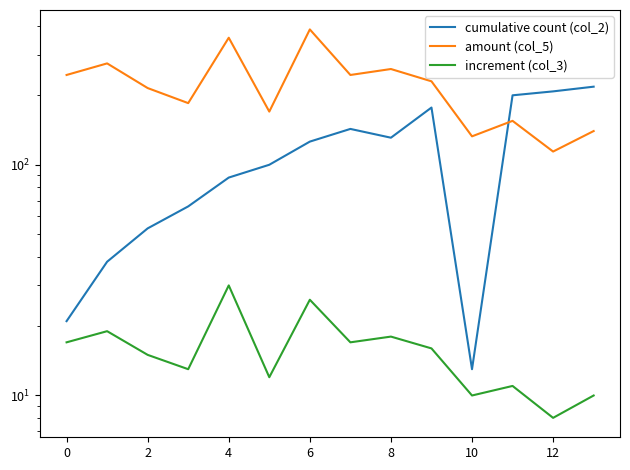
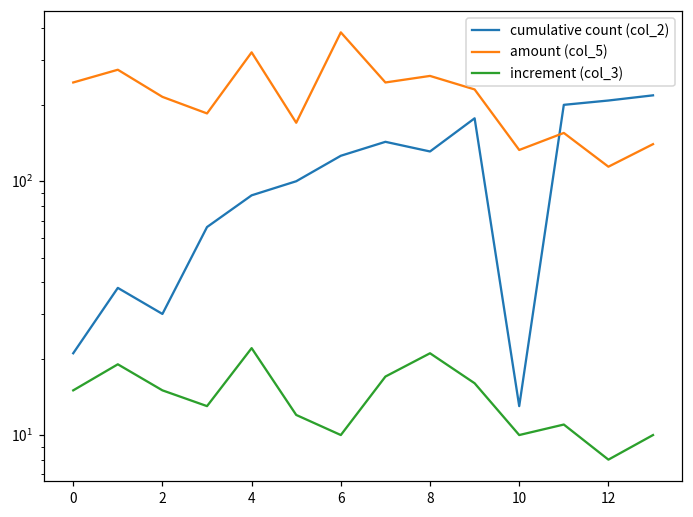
increment (col_3), 0: 17 -> 15
cumulative count (col_2), 2: 53 -> 30
amount (col_5), 4: 360 -> 320
increment (col_3), 4: 30 -> 22
increment (col_3), 6: 26 -> 10
increment (col_3), 8: 18 -> 21
